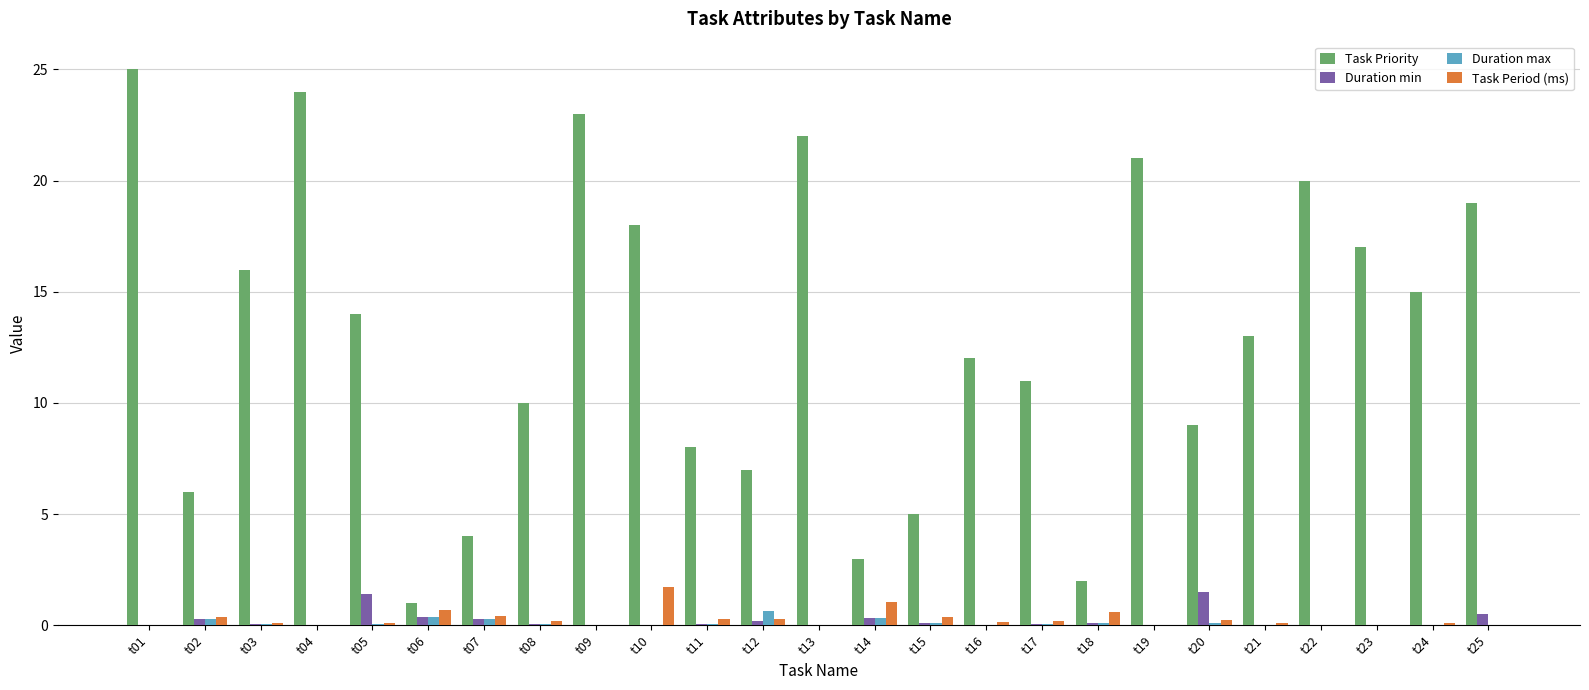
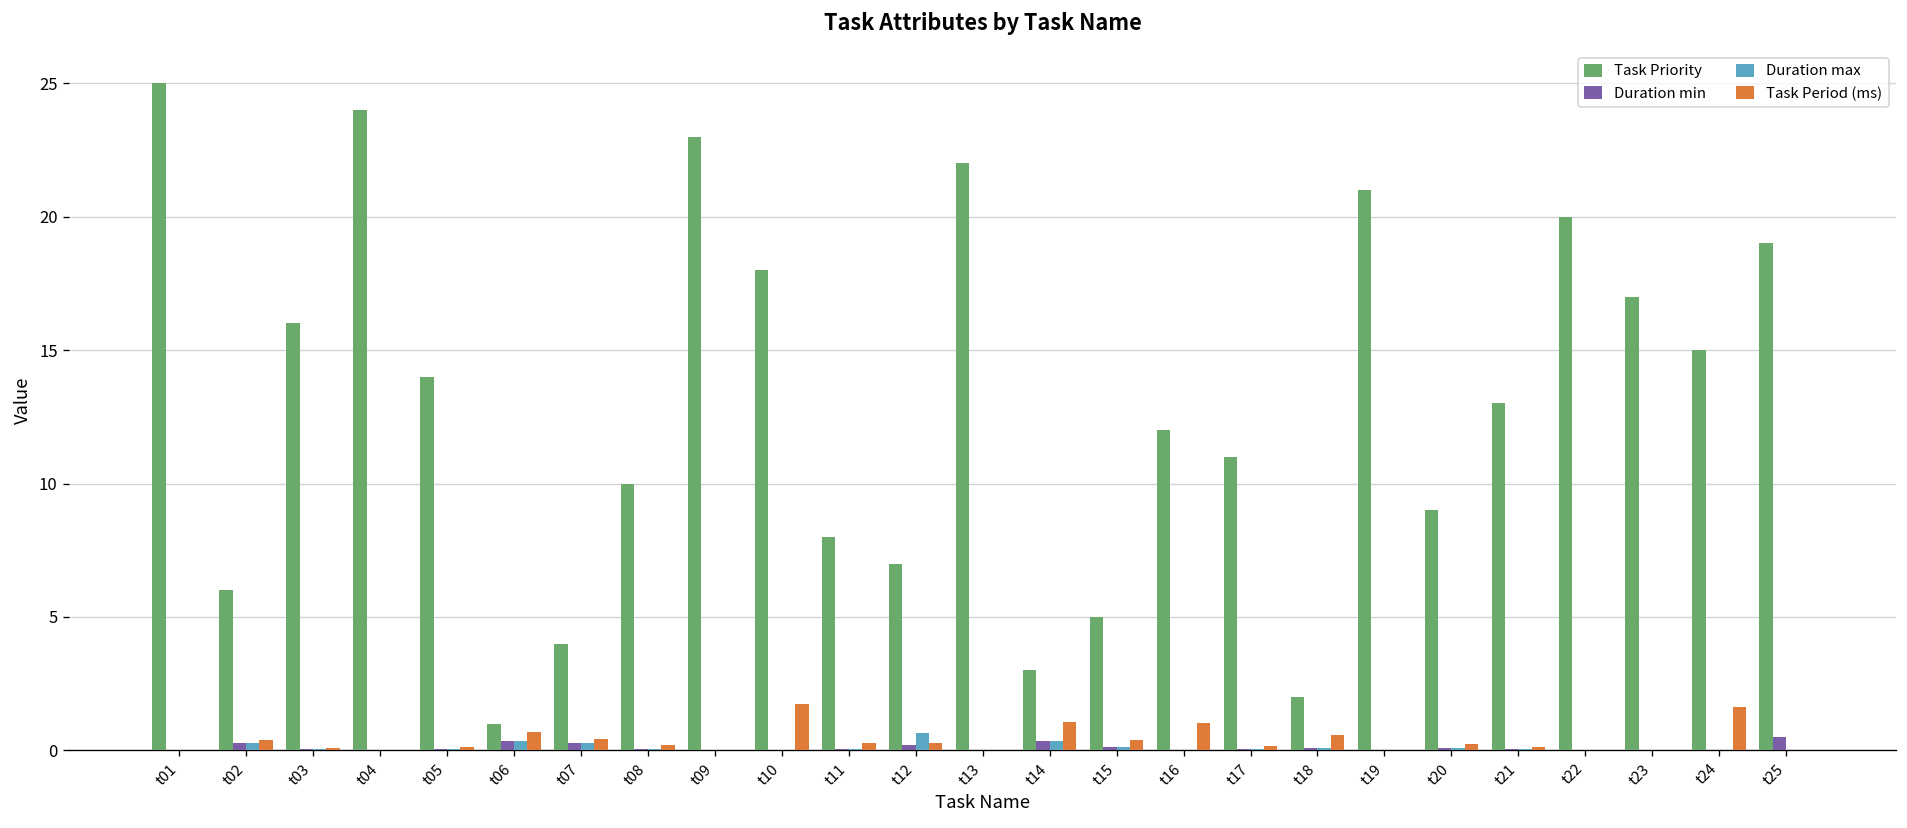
Duration min, t05: 1.4 -> 0.1
Task Period (ms), t16: 0.1 -> 1.0
Duration min, t20: 1.5 -> 0.1
Task Period (ms), t24: 0.1 -> 1.6
